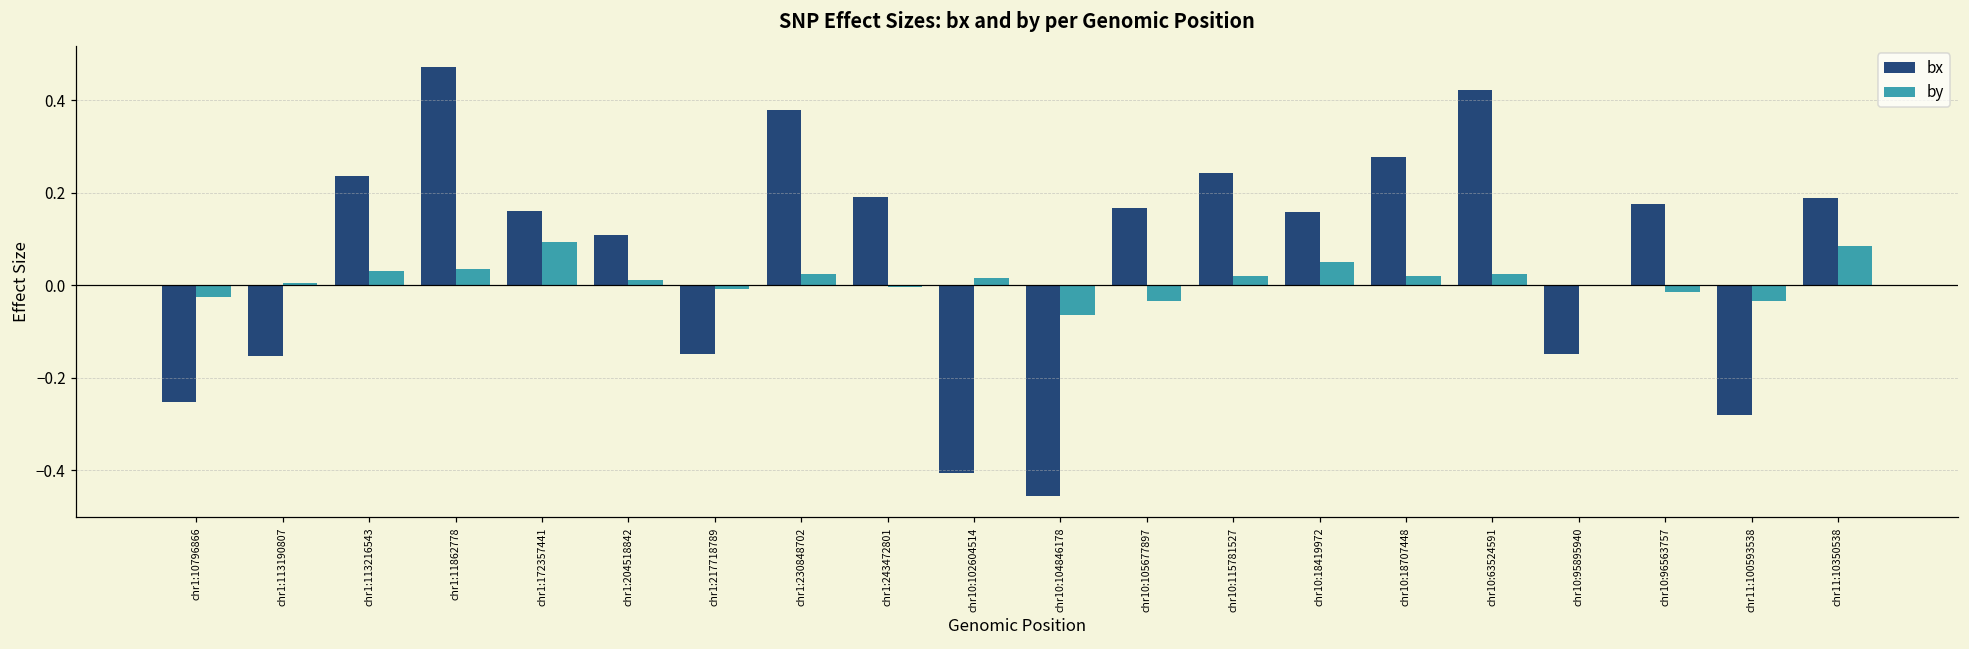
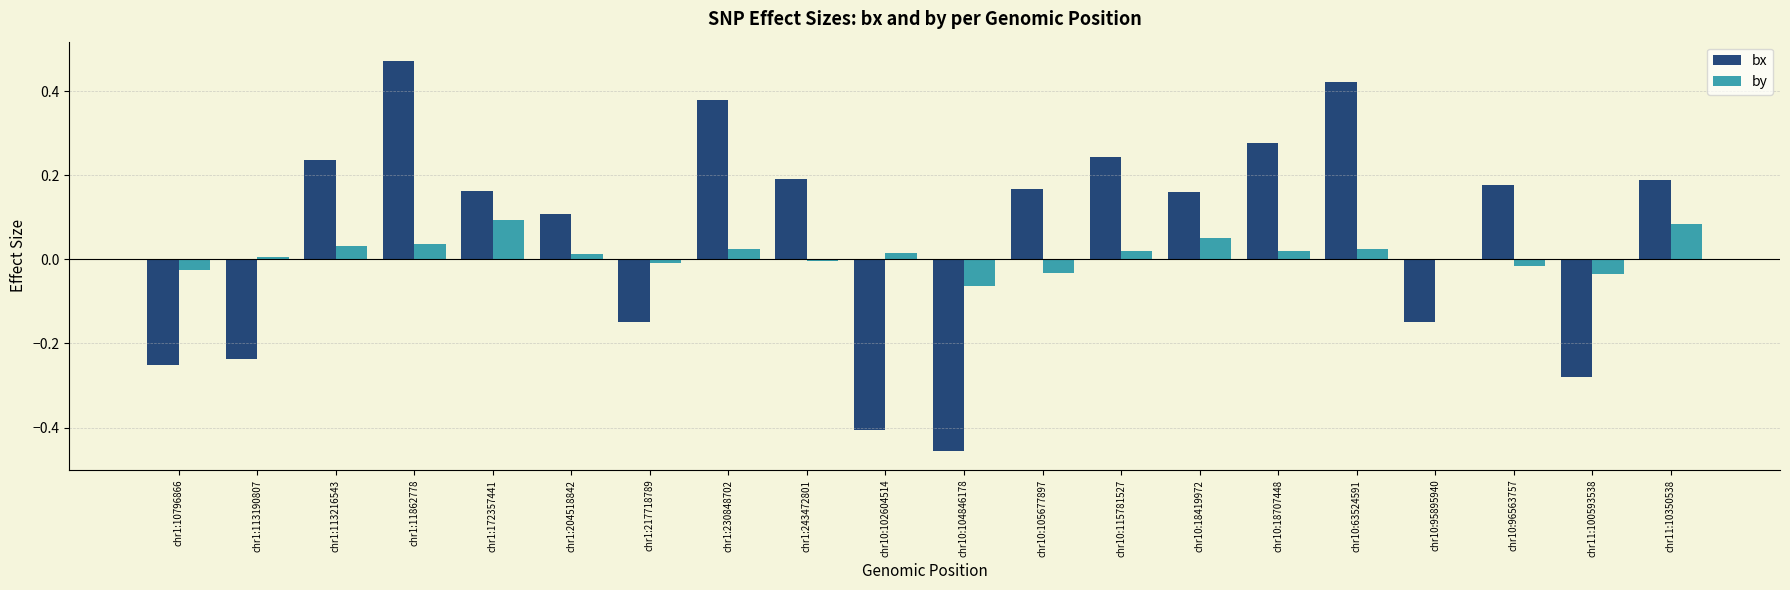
bx, chr1:113190807: -0.15 -> -0.24
